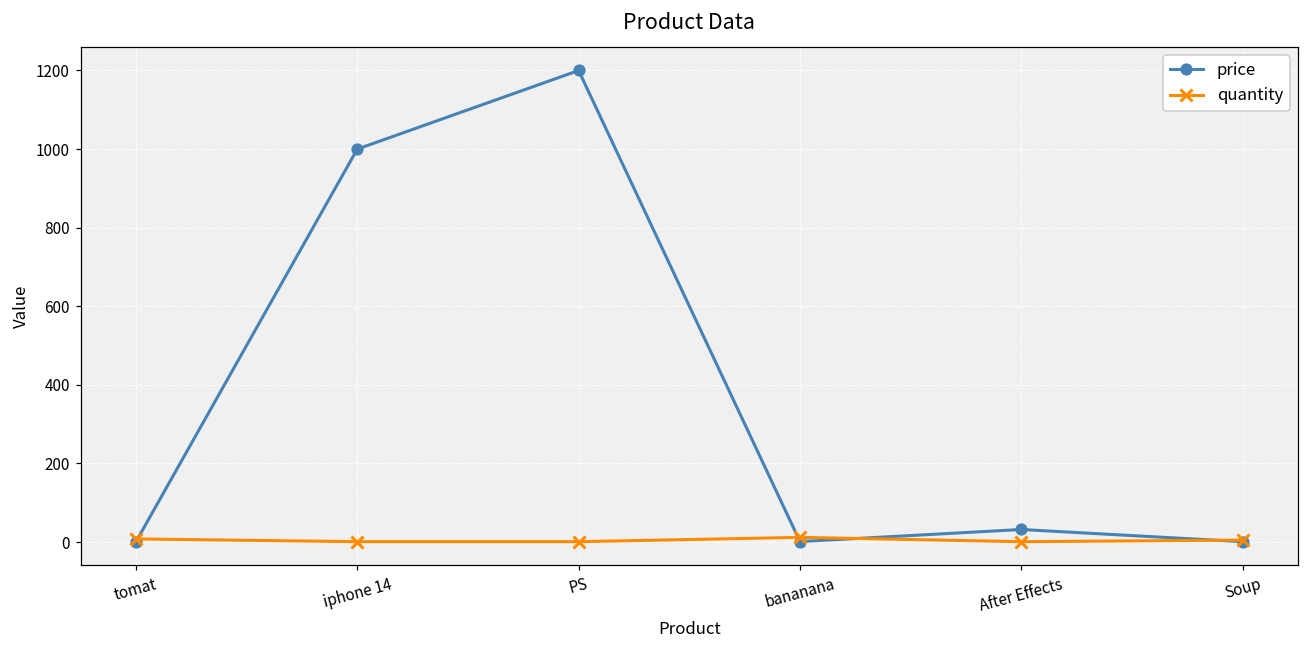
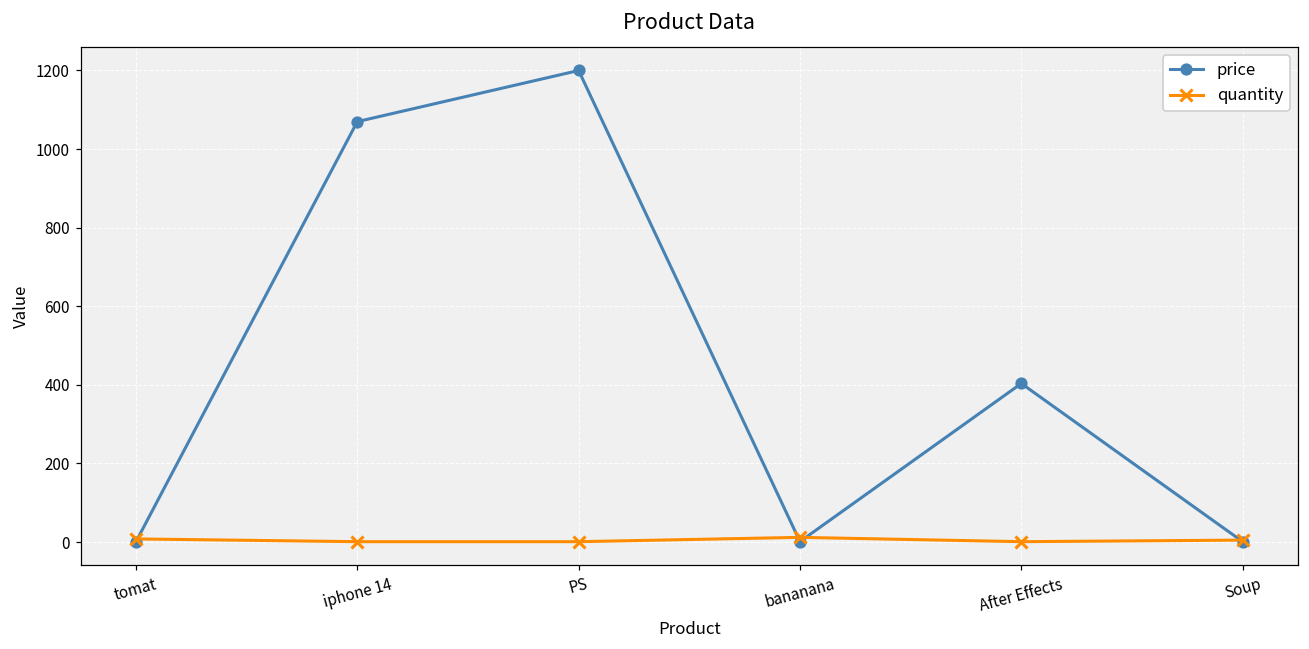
price, iphone 14: 1000 -> 1070
price, After Effects: 30 -> 400
